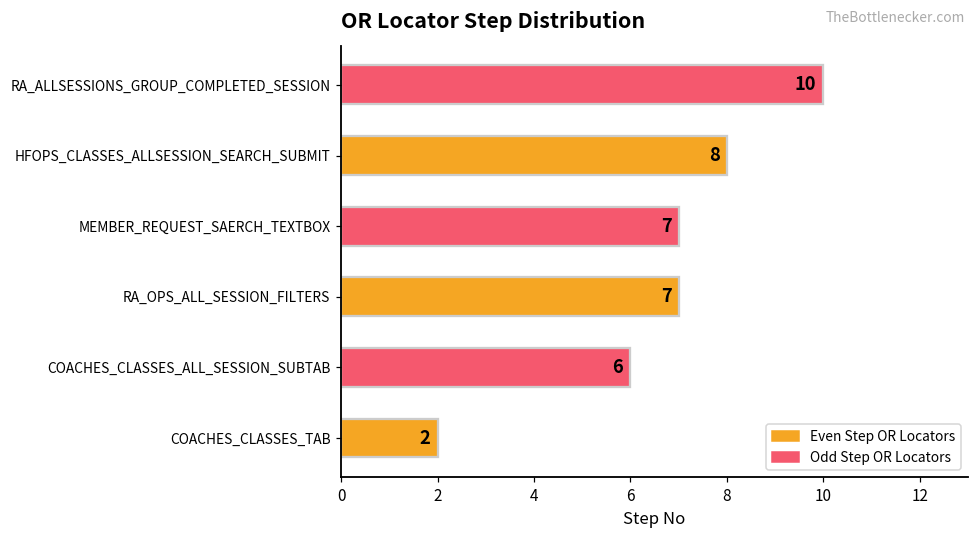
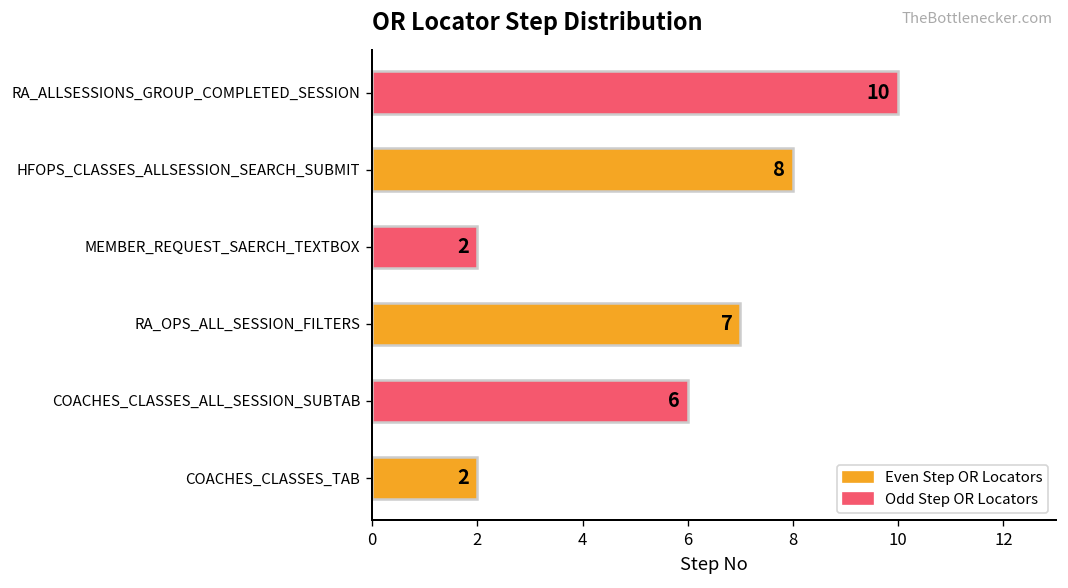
MEMBER_REQUEST_SAERCH_TEXTBOX: 7 -> 2
